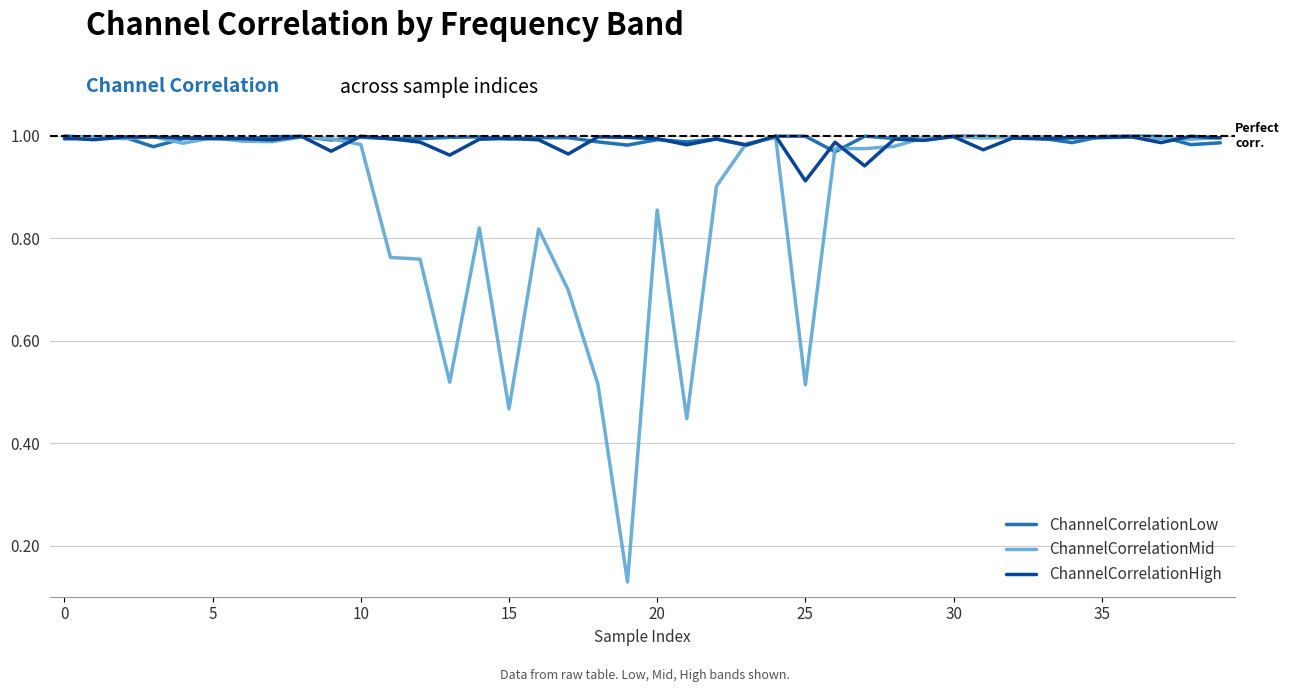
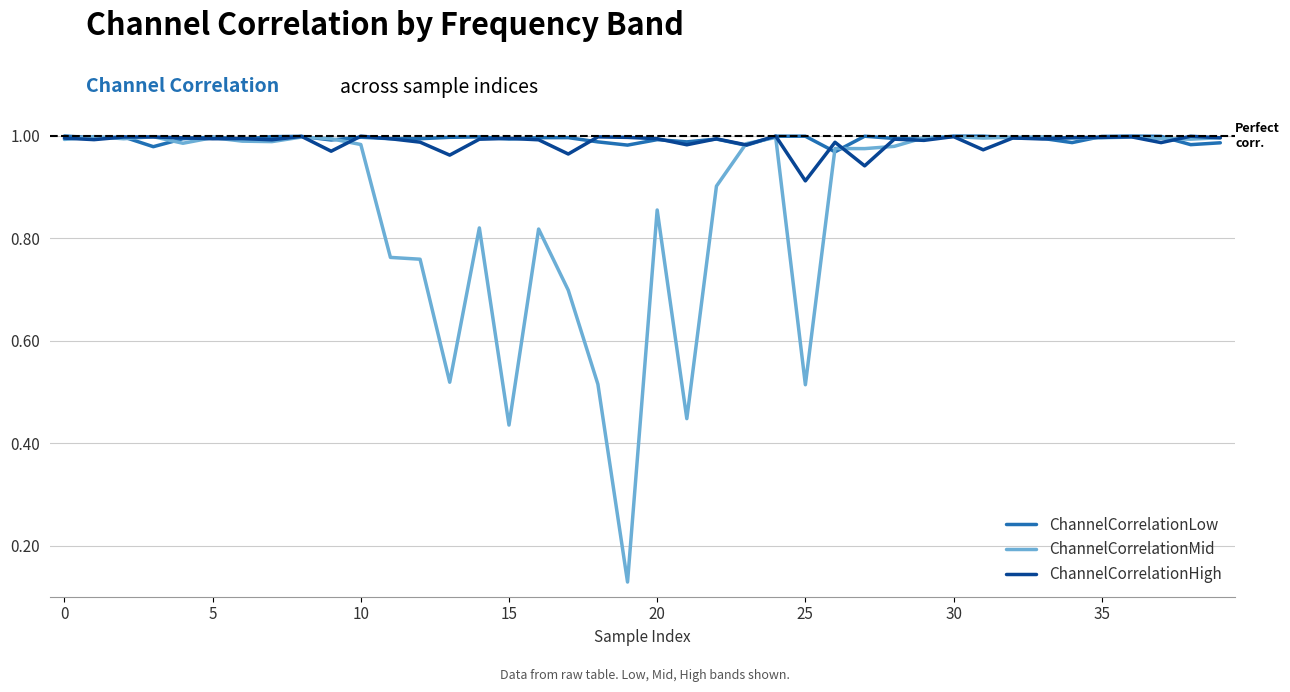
ChannelCorrelationMid, 15: 0.47 -> 0.44
